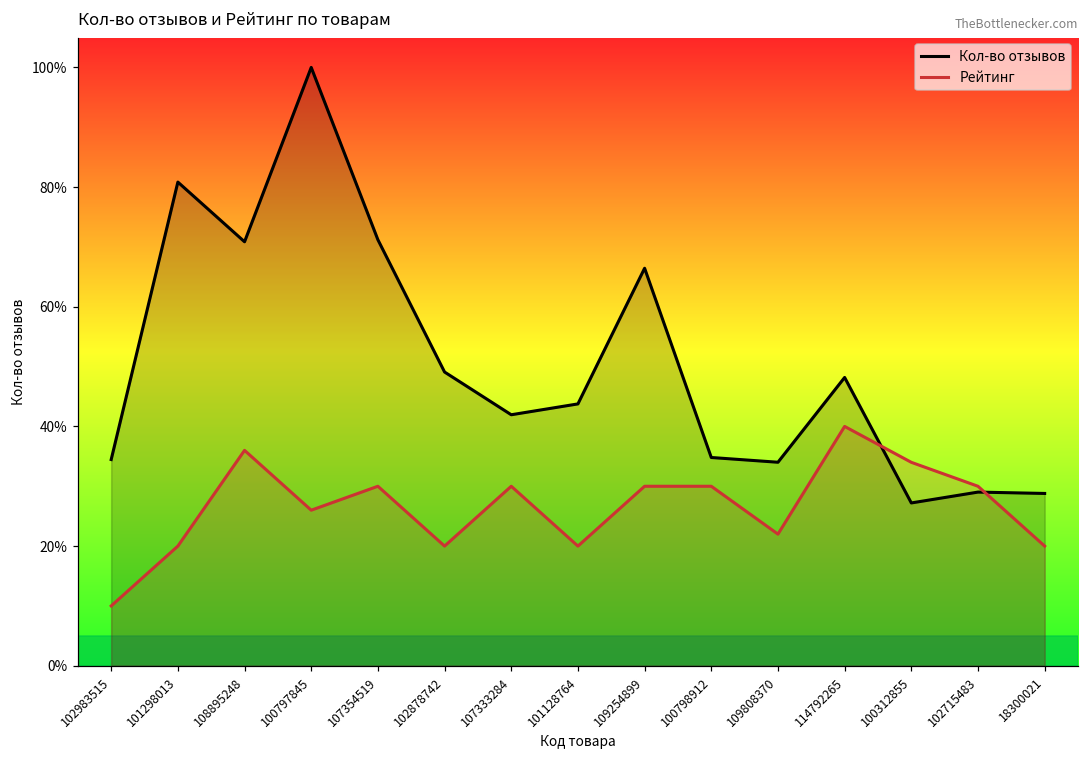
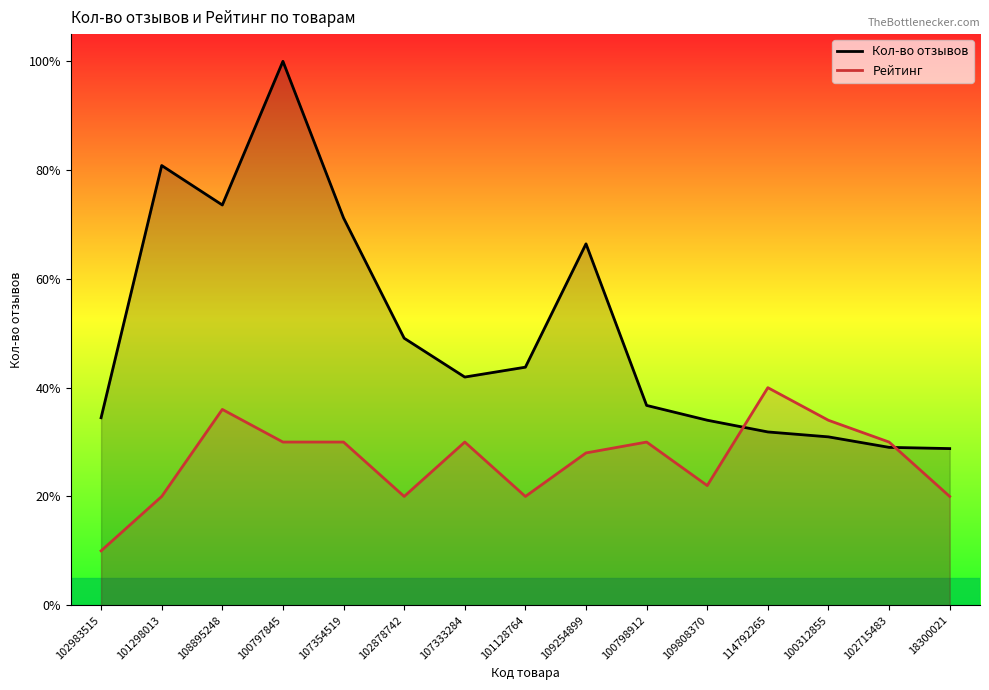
Кол-во отзывов, 108895248: 71% -> 74%
Рейтинг, 100797845: 26% -> 30%
Рейтинг, 109254899: 30% -> 28%
Кол-во отзывов, 100798912: 35% -> 37%
Кол-во отзывов, 114792265: 48% -> 32%
Кол-во отзывов, 100312855: 27% -> 31%
